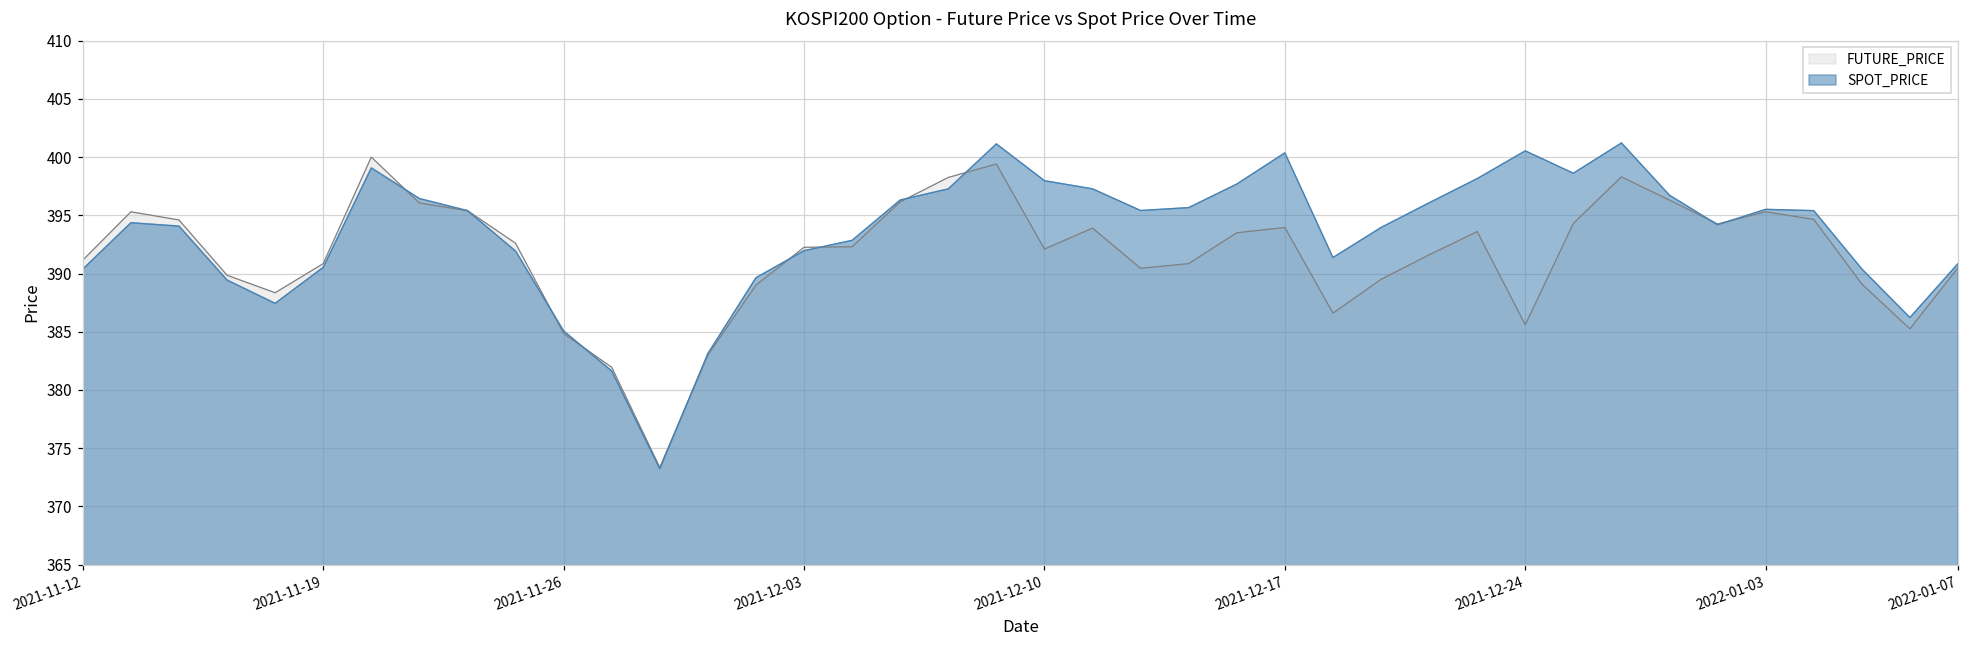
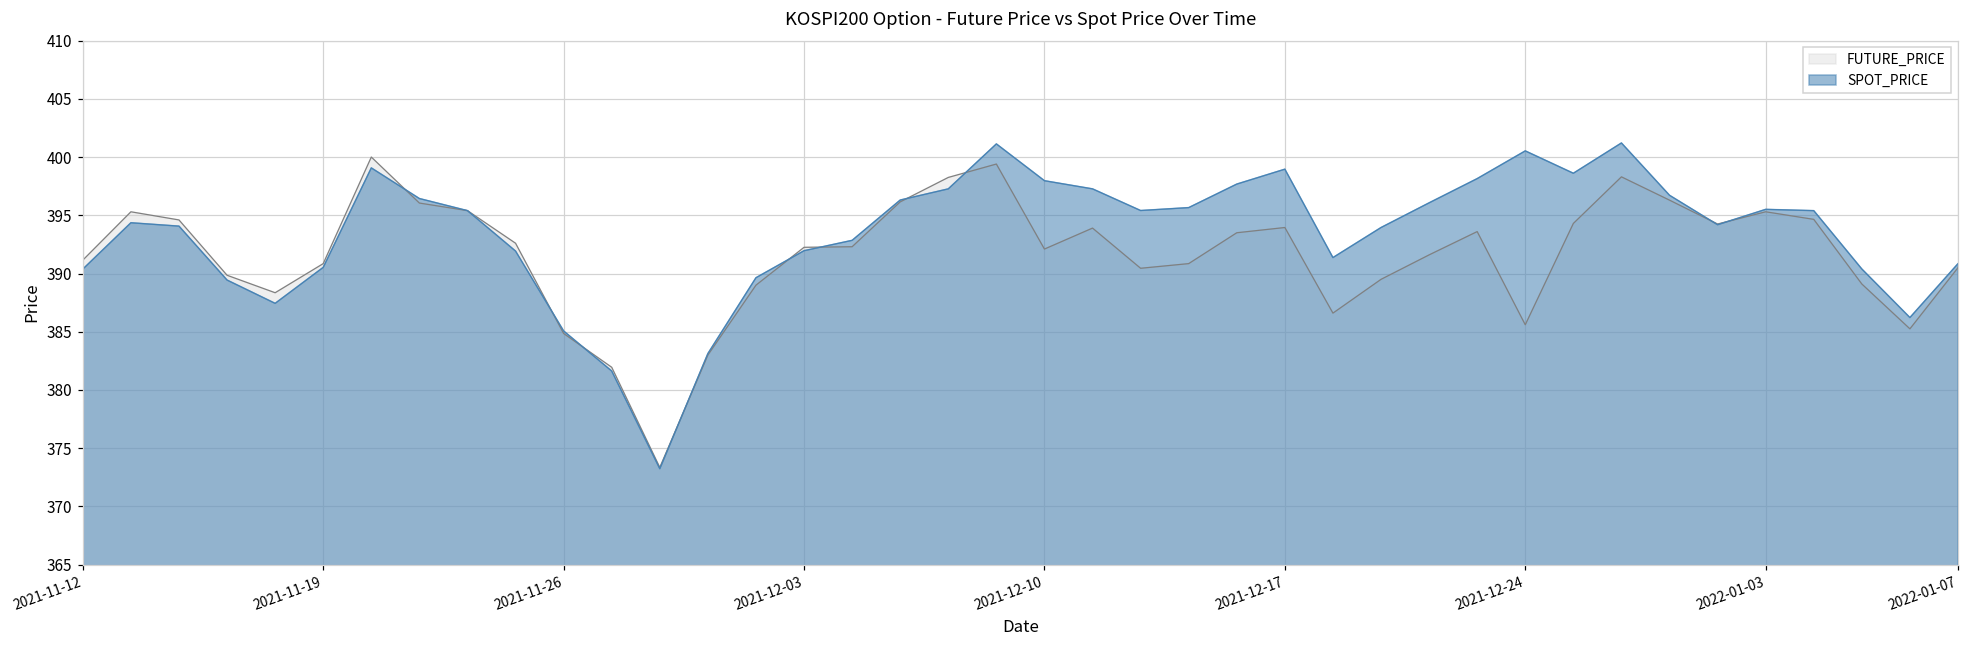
SPOT_PRICE, 2021-12-17: 400.4 -> 399.0
